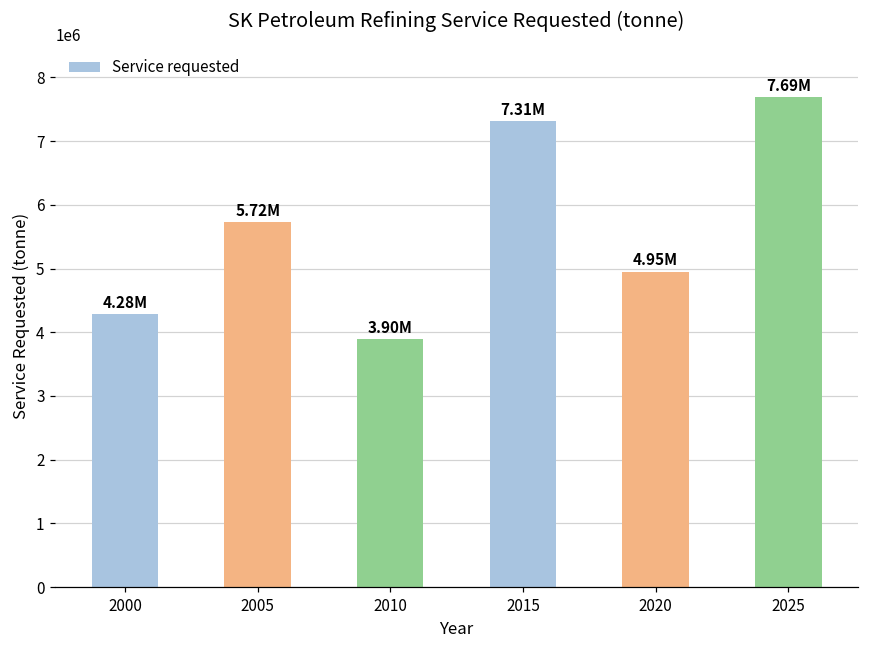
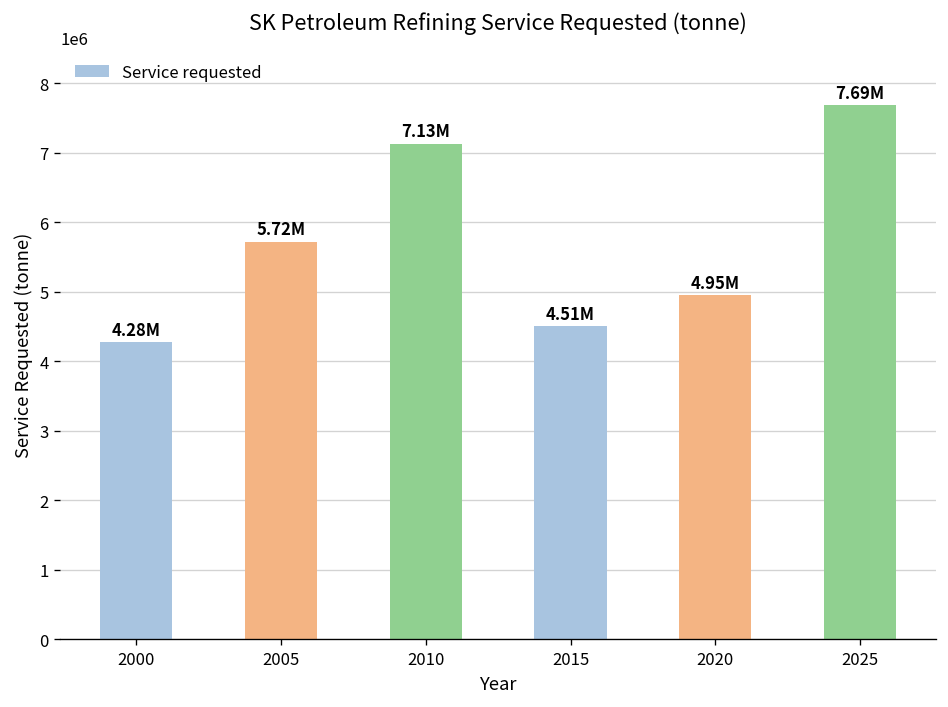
2010: 3.90M -> 7.13M
2015: 7.31M -> 4.51M
